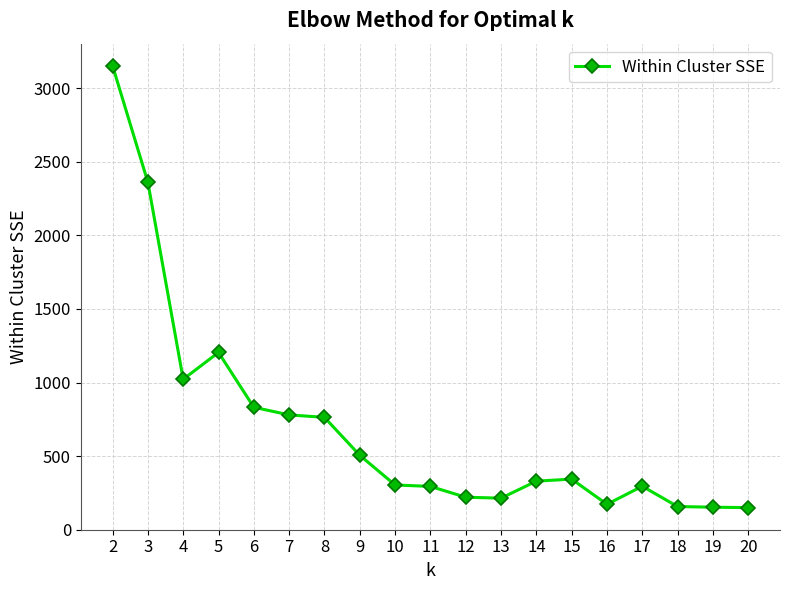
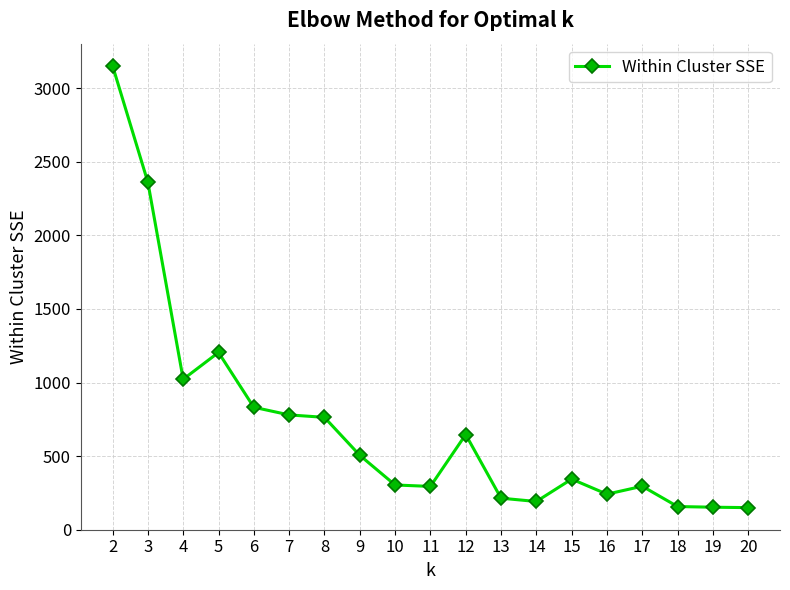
12: 220 -> 650
14: 330 -> 190
16: 170 -> 240
